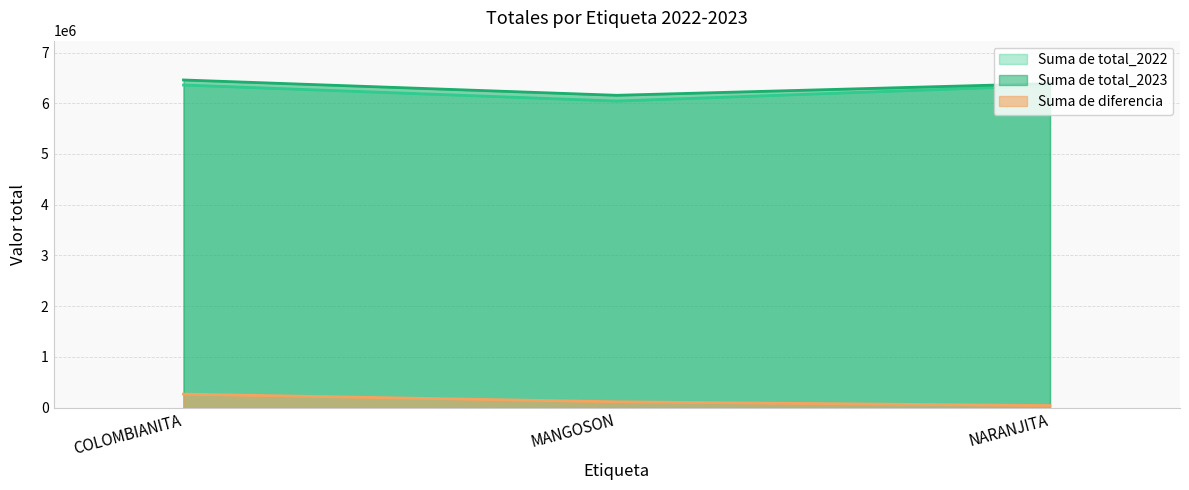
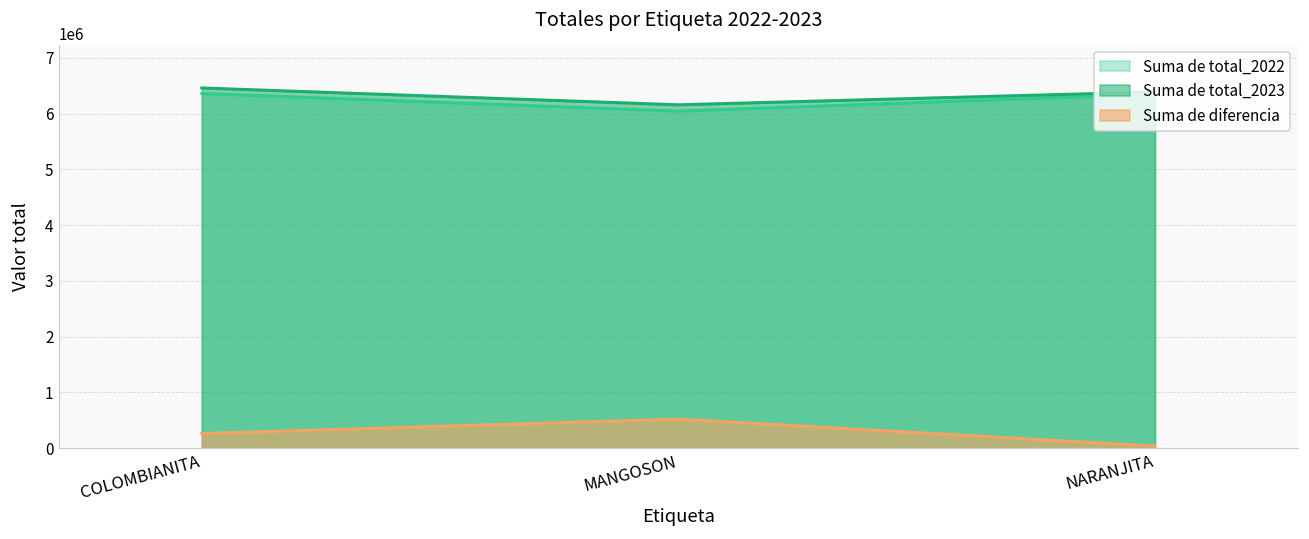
Suma de diferencia, MANGOSON: 100000 -> 500000
